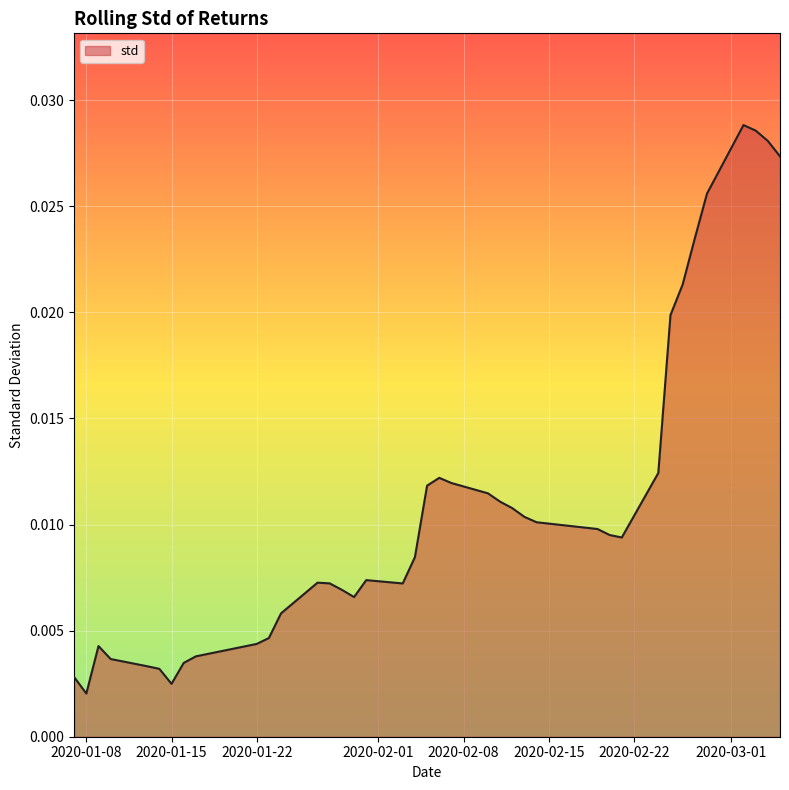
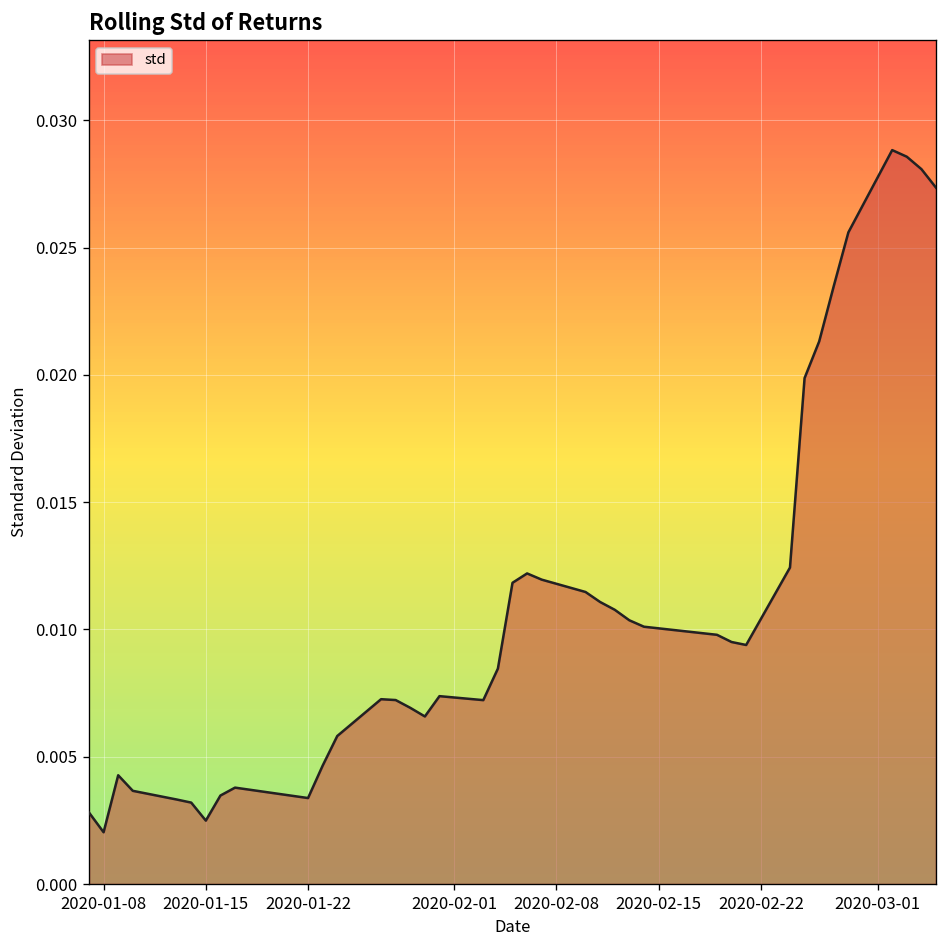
2020-01-22: 0.0044 -> 0.0034
